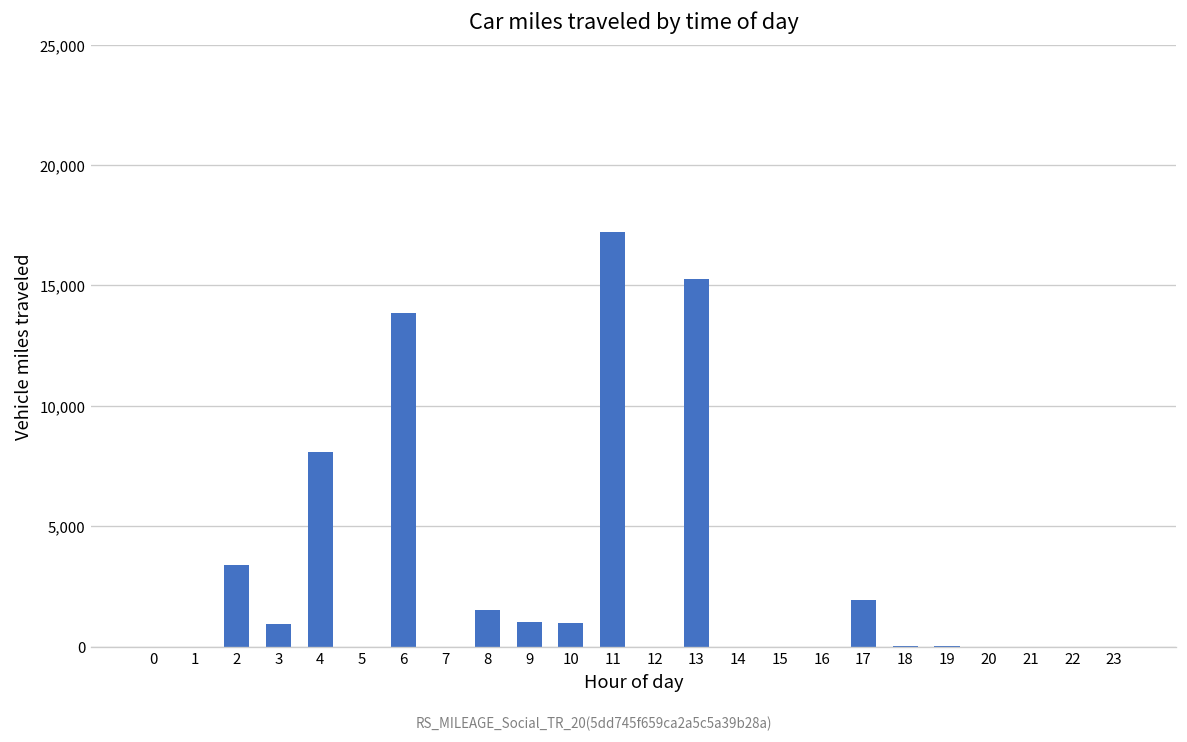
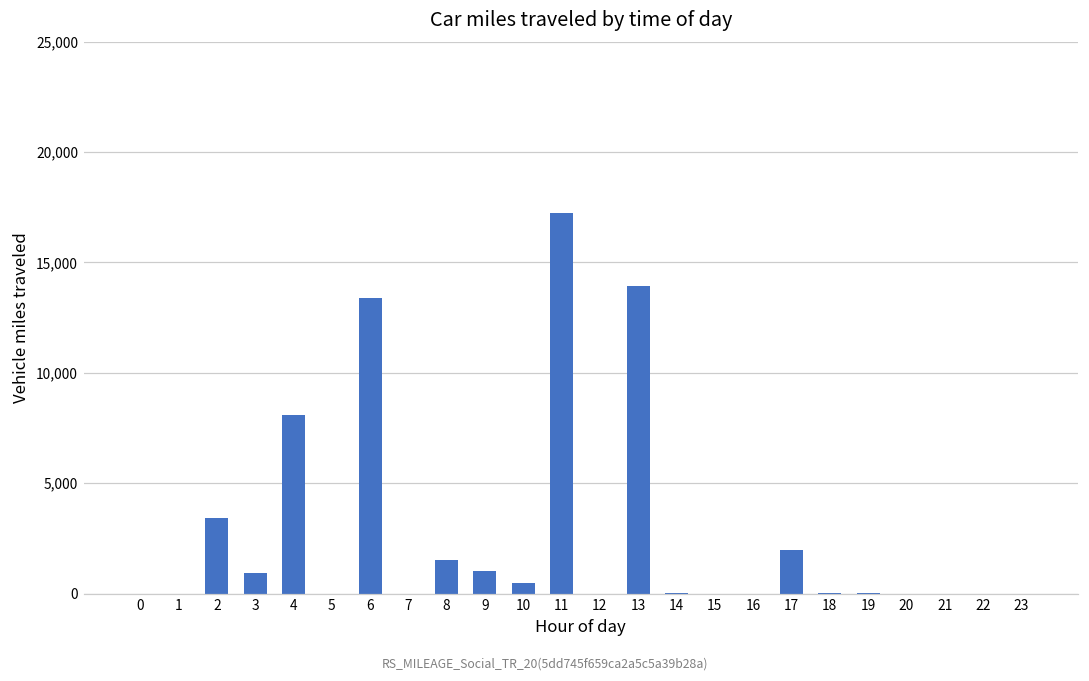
6: 13,900 -> 13,400
10: 1,000 -> 500
13: 15,300 -> 13,900
